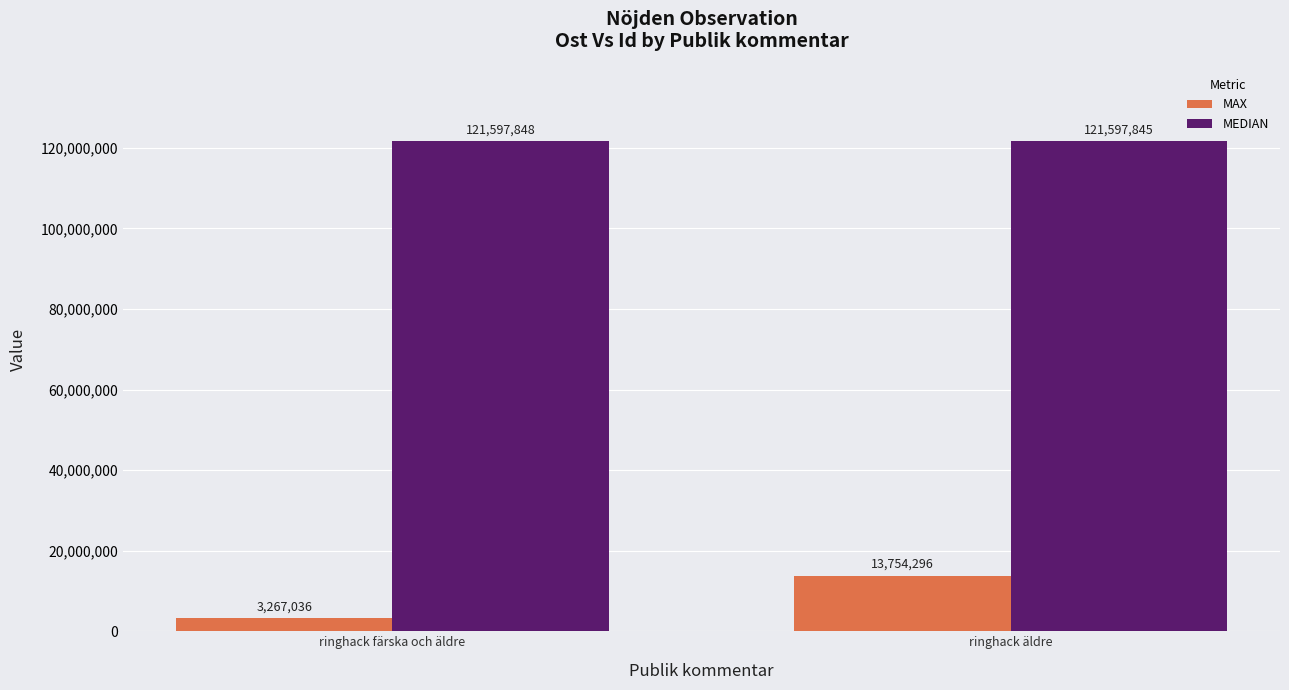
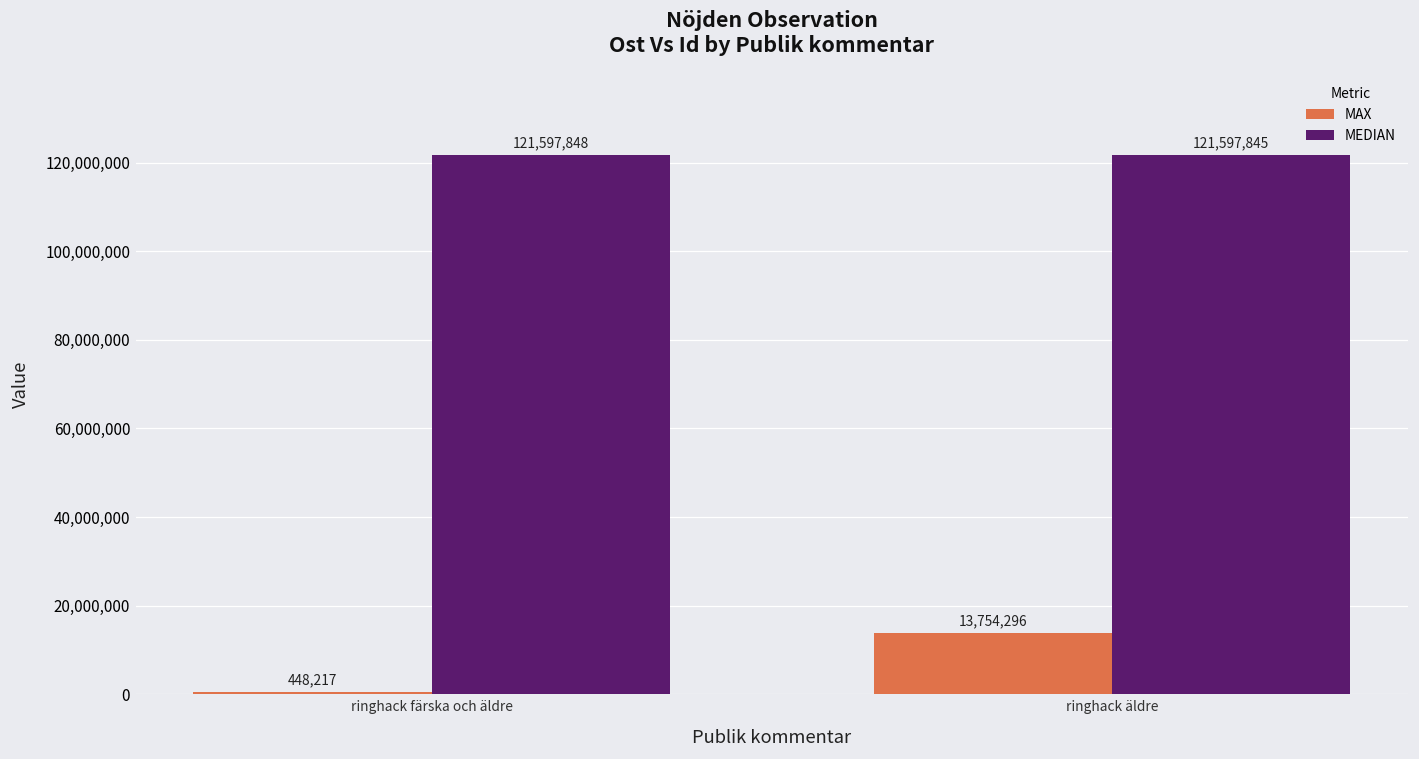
MAX, ringhack färska och äldre: 3,267,036 -> 448,217
